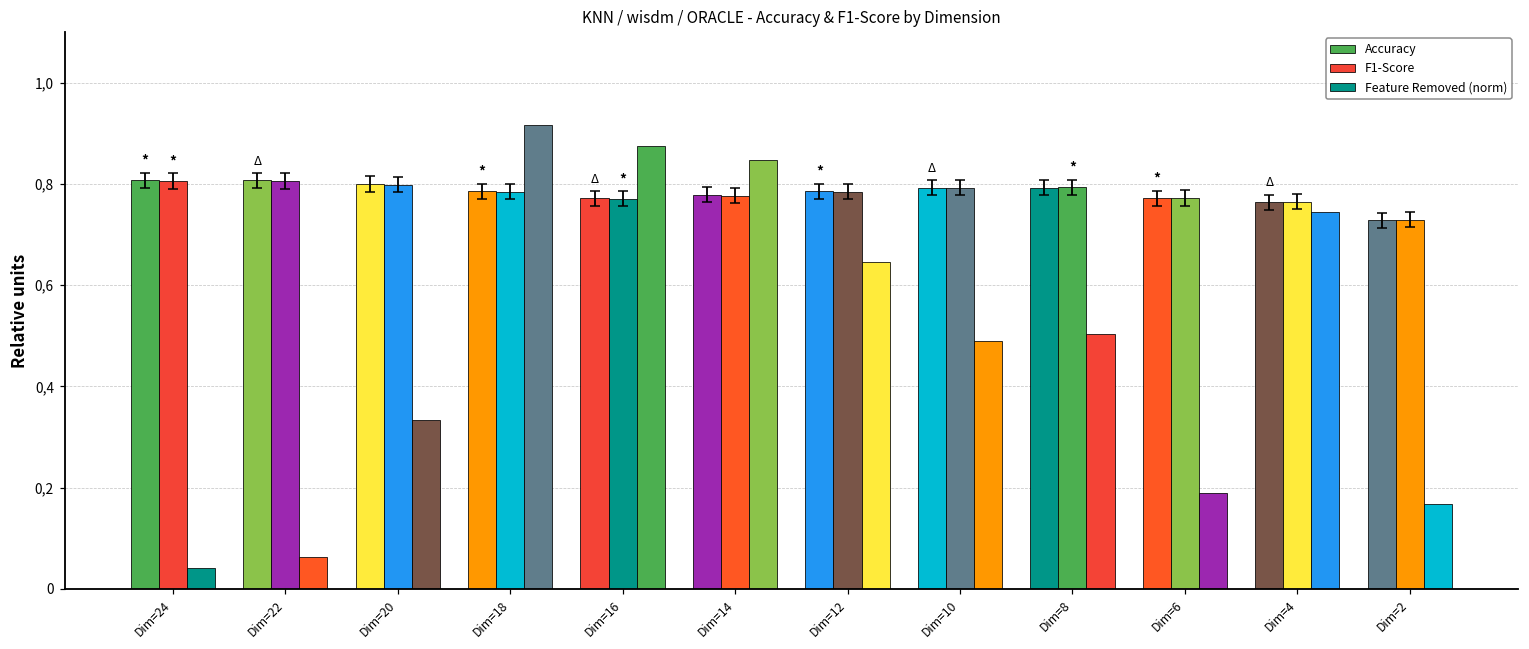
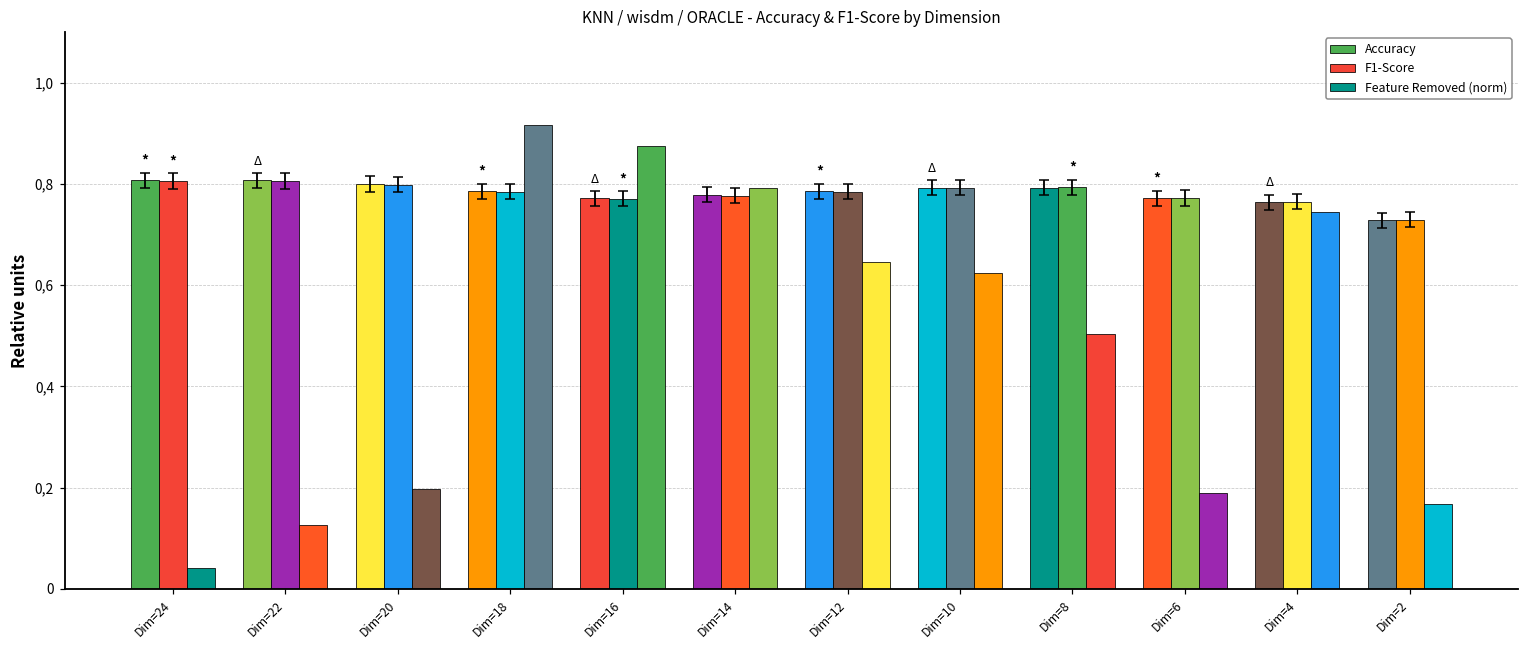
Feature Removed (norm), Dim=22: 0.6 -> 1.3
Feature Removed (norm), Dim=20: 3.3 -> 2.0
Feature Removed (norm), Dim=14: 8.5 -> 7.9
Feature Removed (norm), Dim=10: 4.9 -> 6.3
